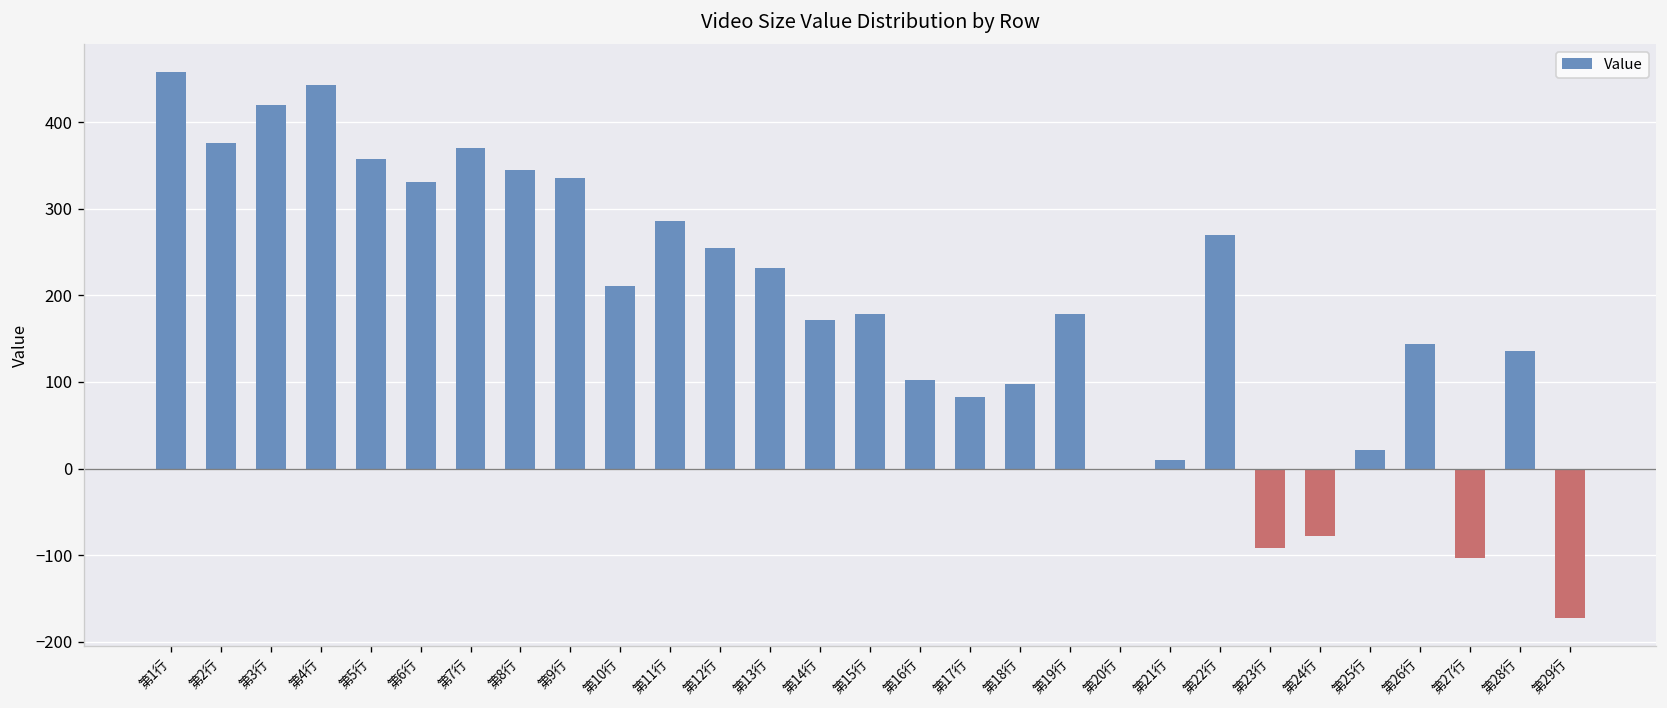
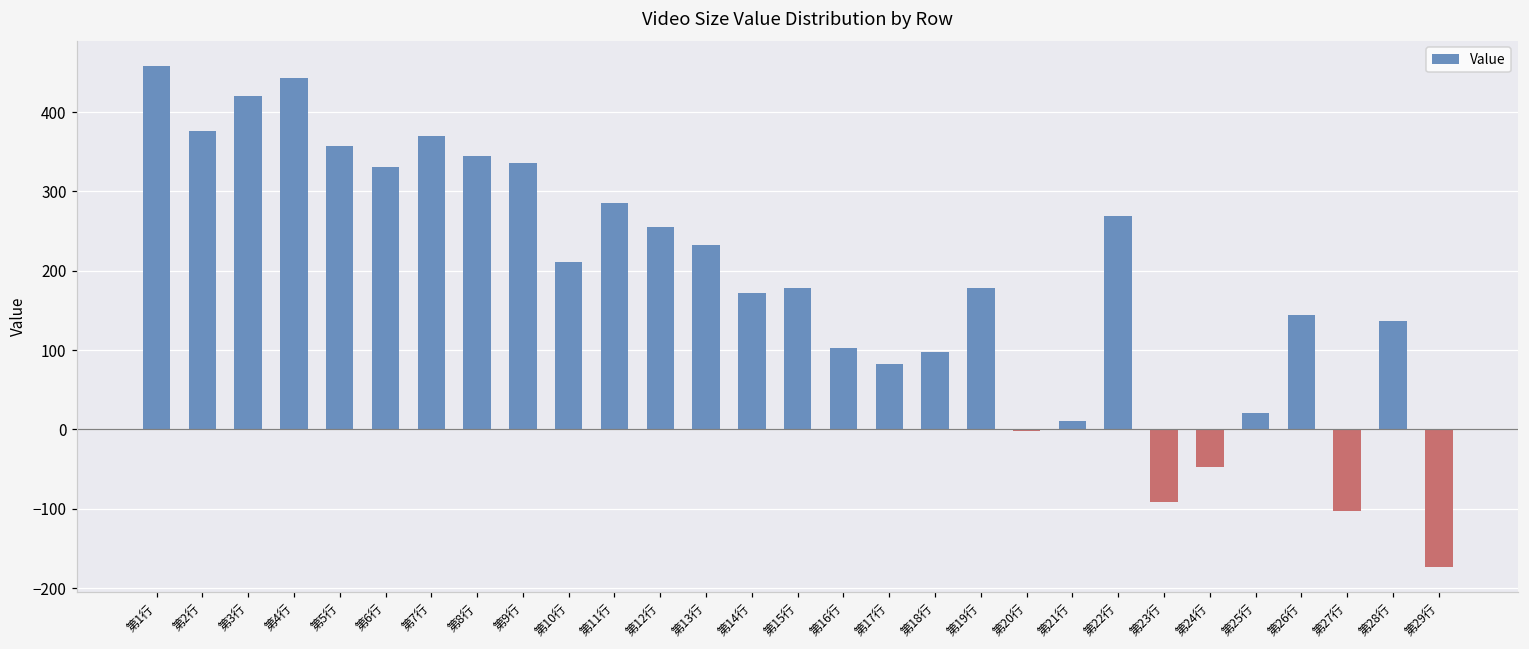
第24行: -80 -> -50
